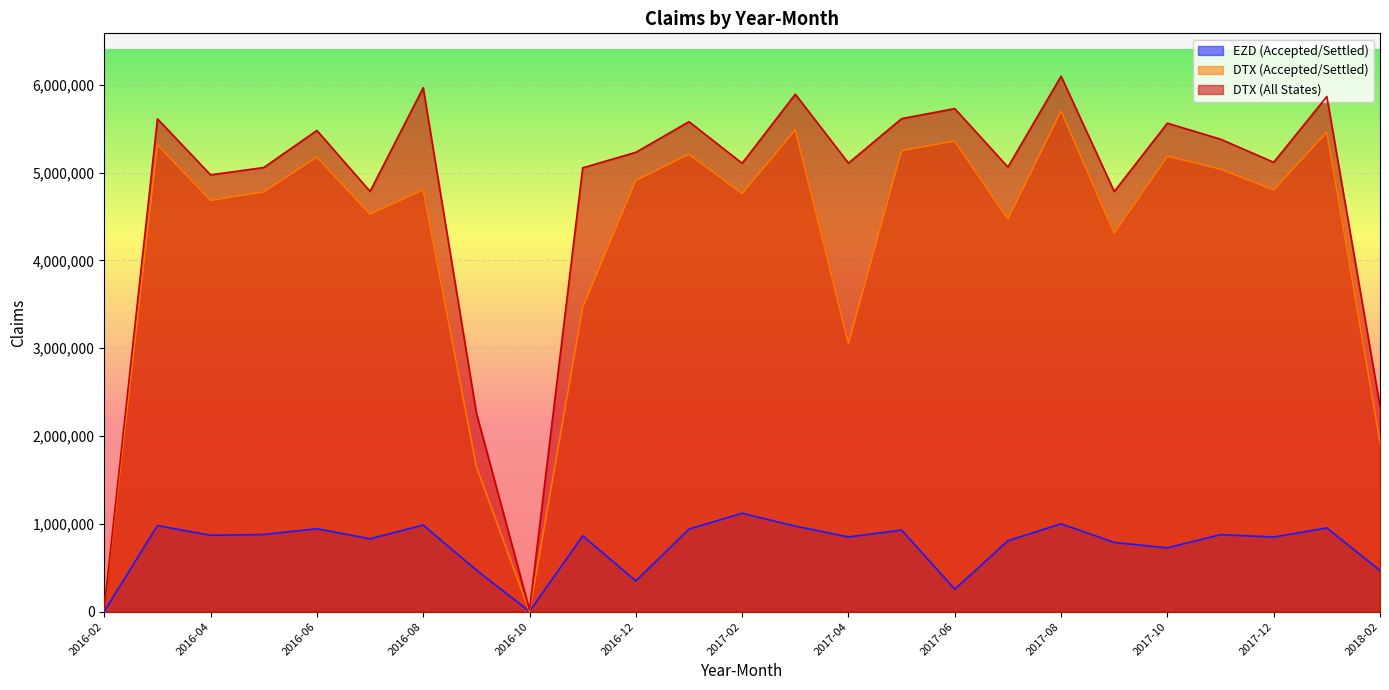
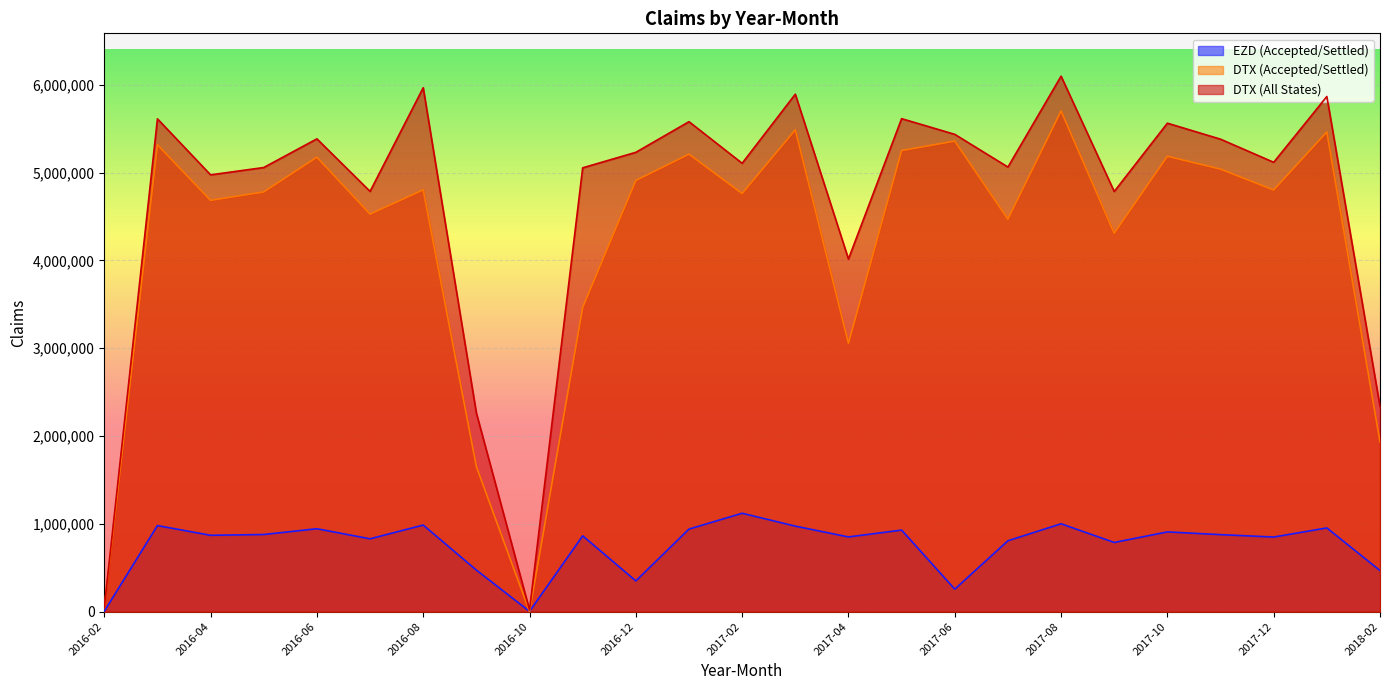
DTX (All States), 2016-06: 5,500,000 -> 5,400,000
DTX (All States), 2017-04: 5,100,000 -> 4,000,000
DTX (All States), 2017-06: 5,700,000 -> 5,400,000
EZD (Accepted/Settled), 2017-10: 700,000 -> 900,000
